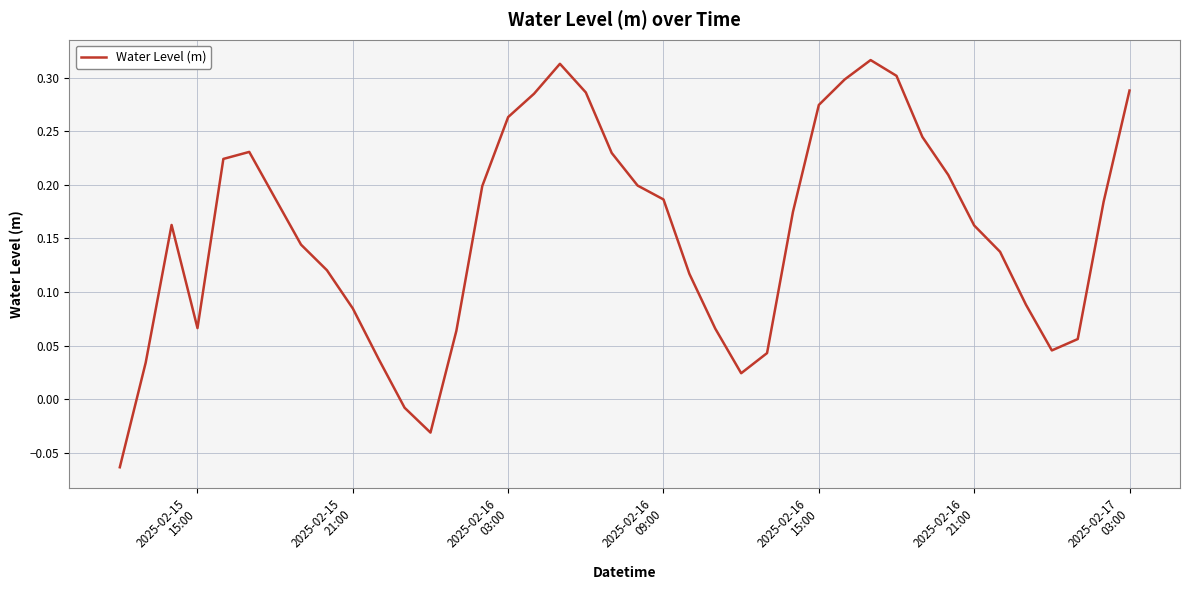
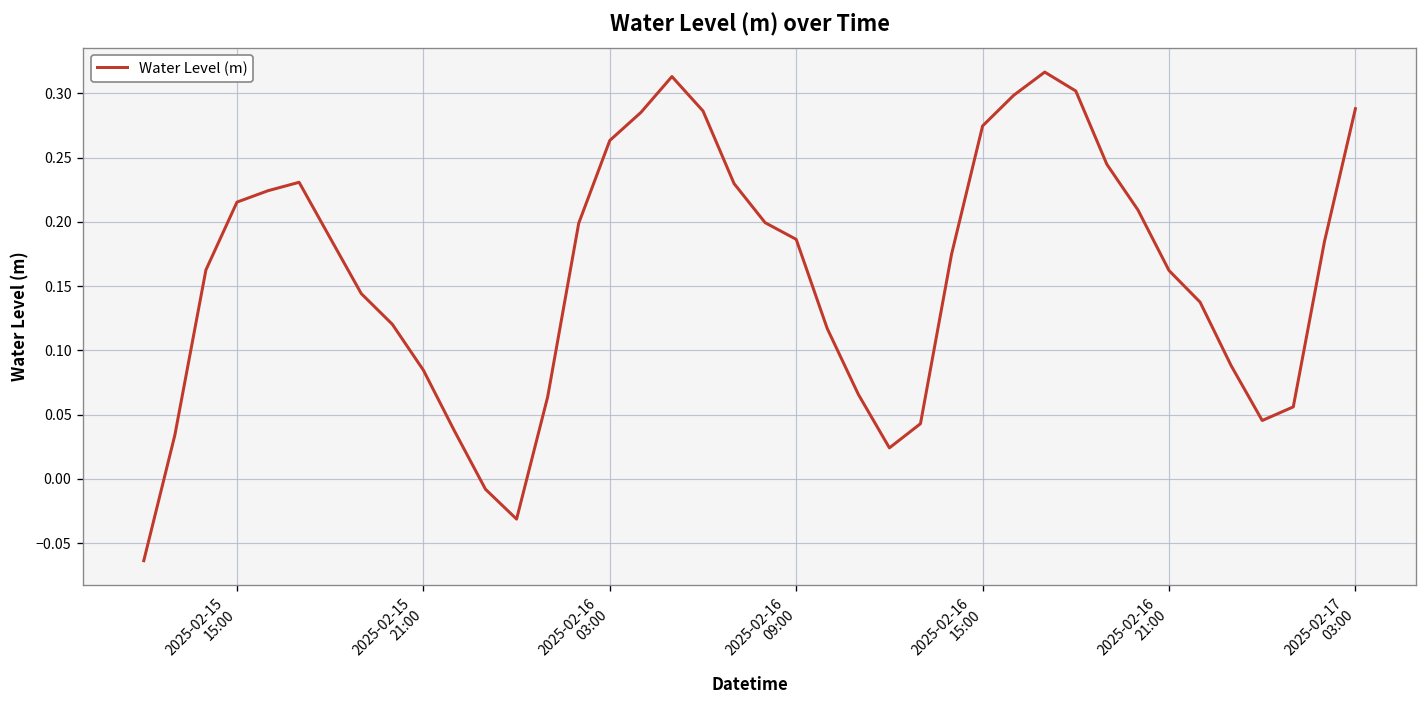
2025-02-15 15:00: 0.066 -> 0.215
